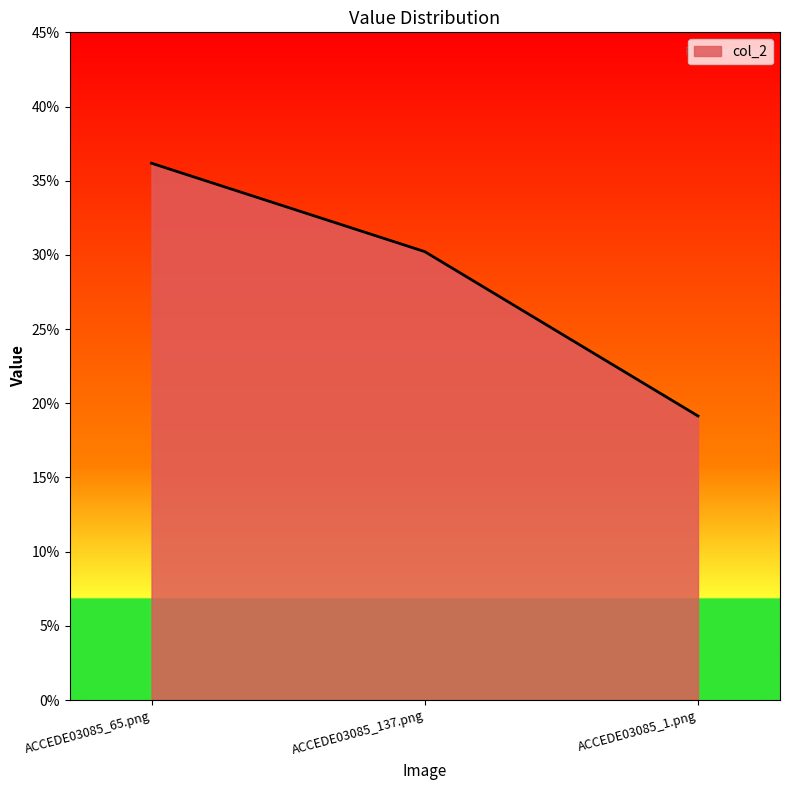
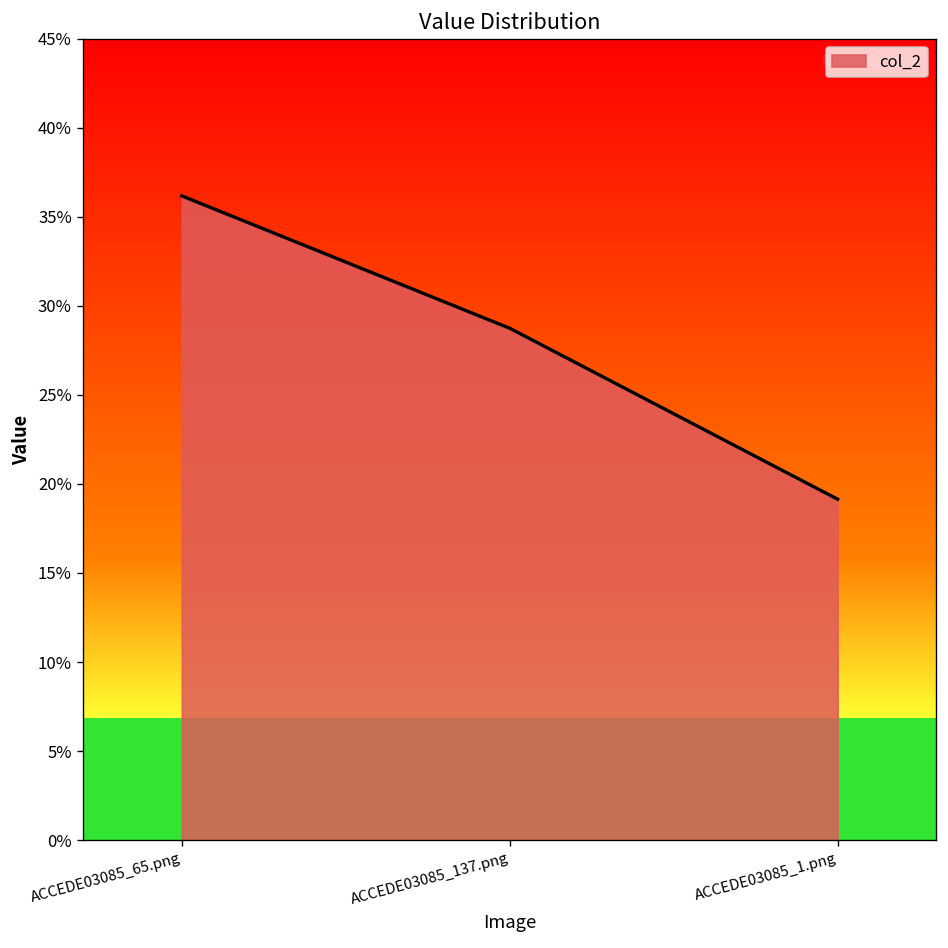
ACCEDE03085_137.png: 30.2% -> 28.7%
